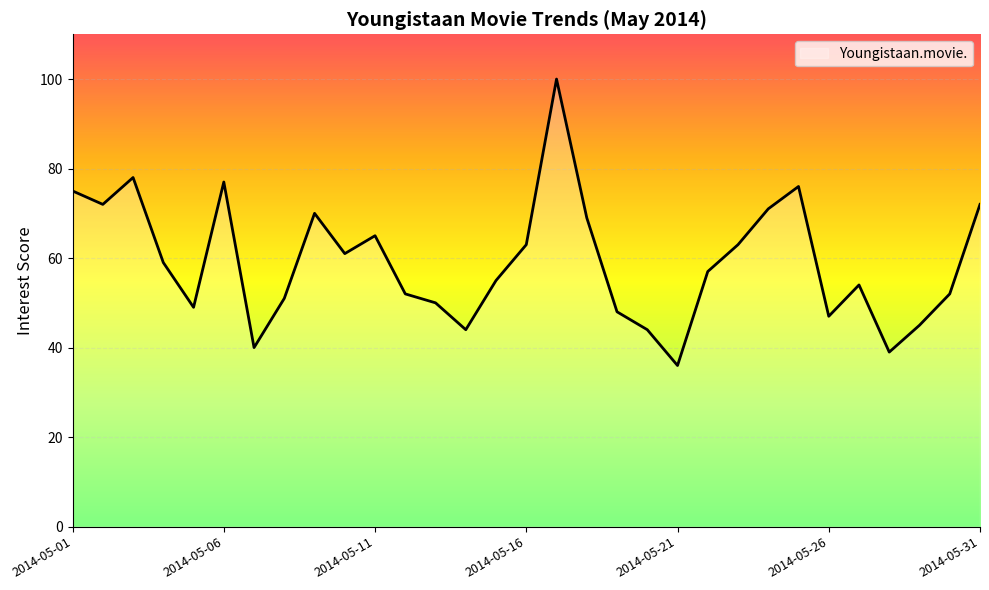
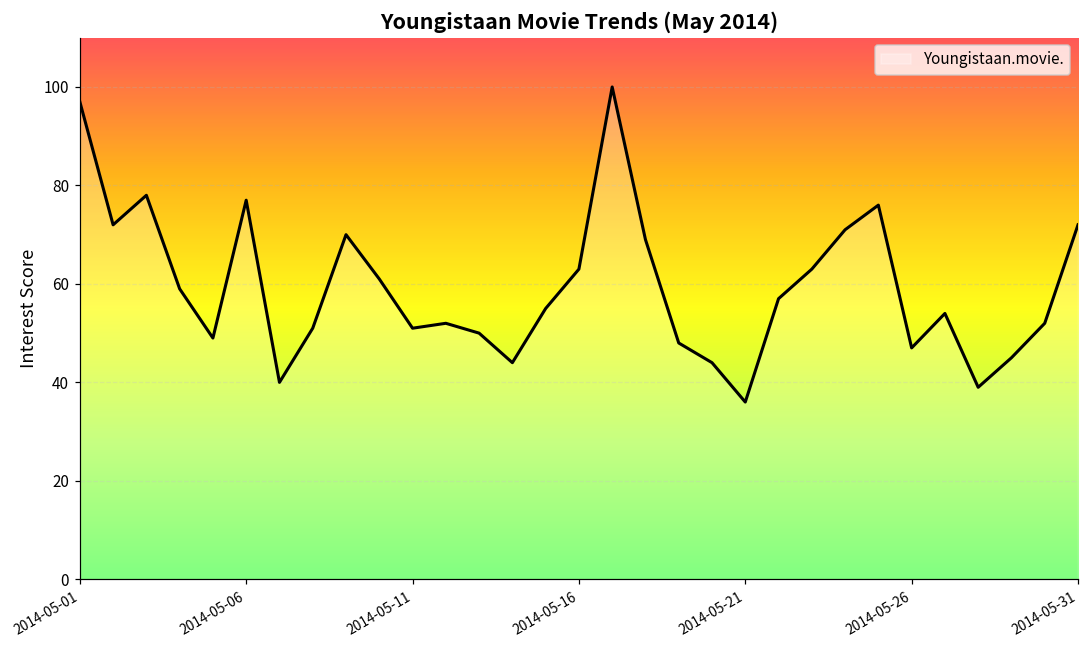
2014-05-01: 75 -> 97
2014-05-11: 65 -> 51
